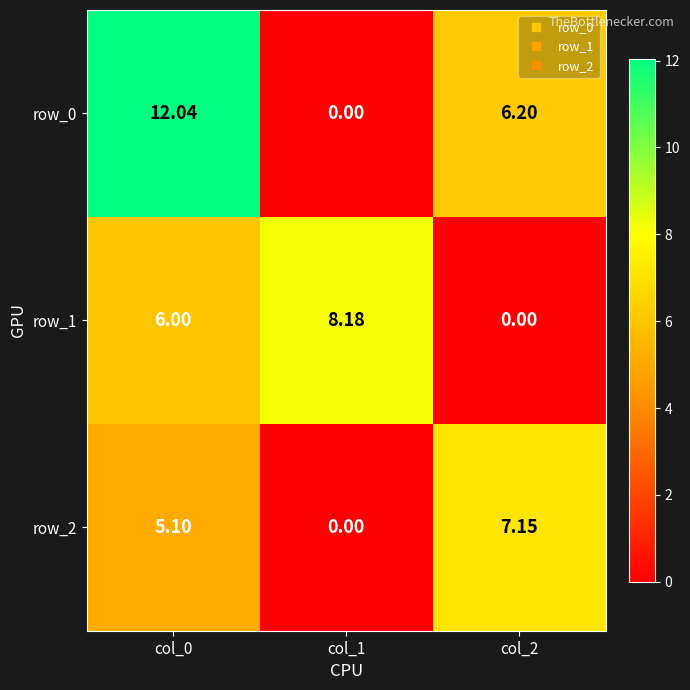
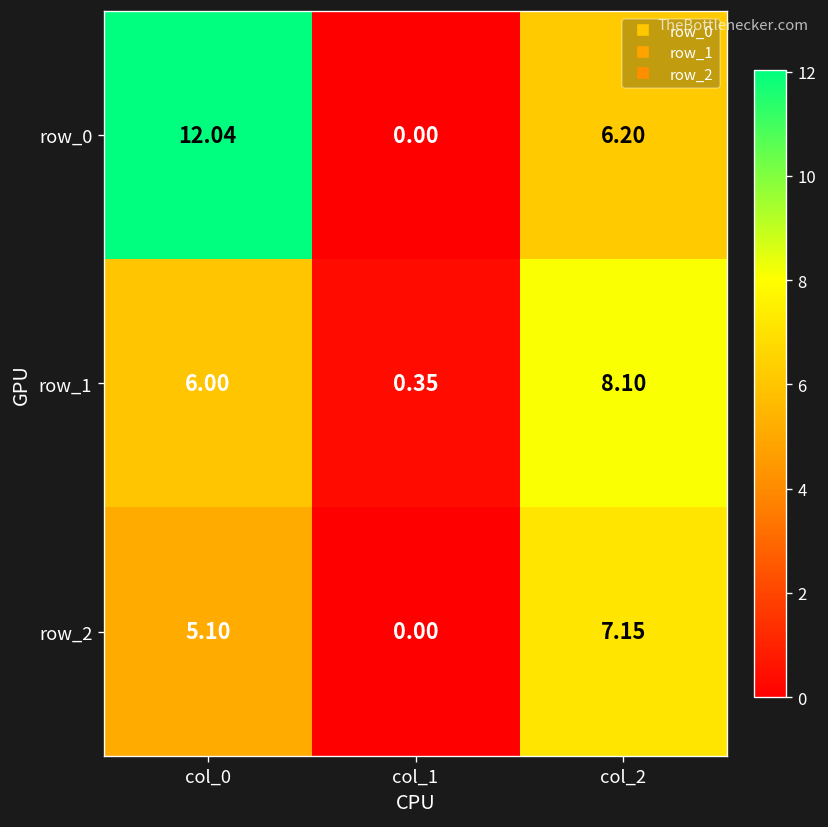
row_1, col_1: 8.18 -> 0.35
row_1, col_2: 0.00 -> 8.10
